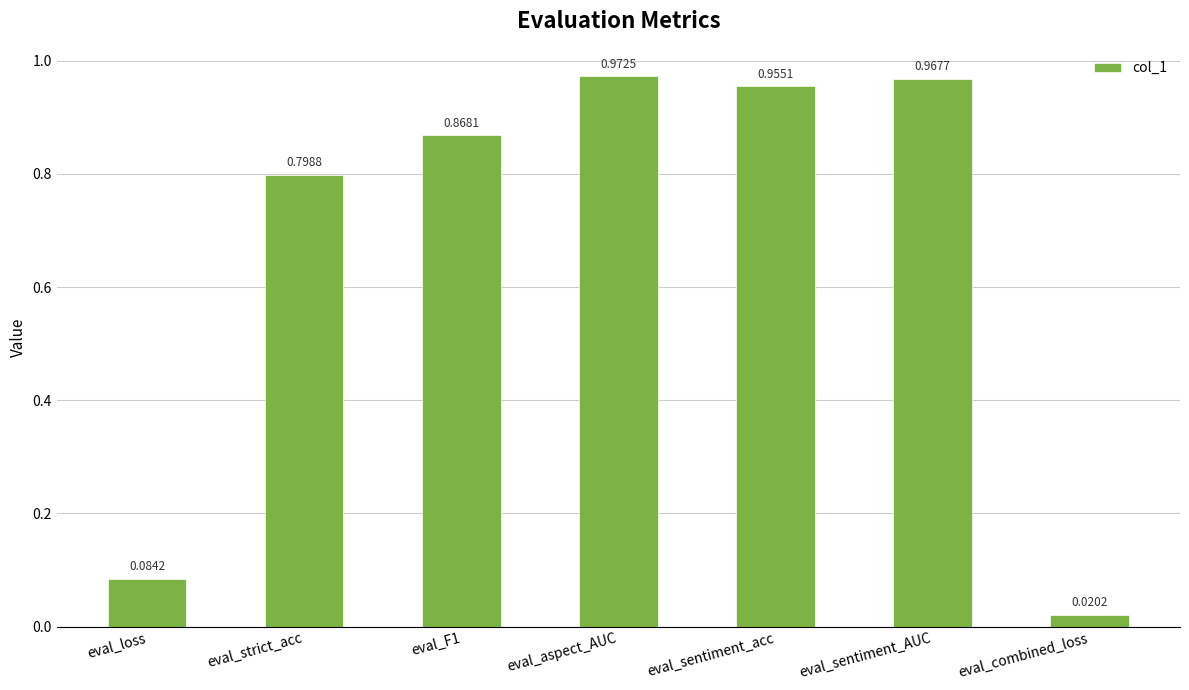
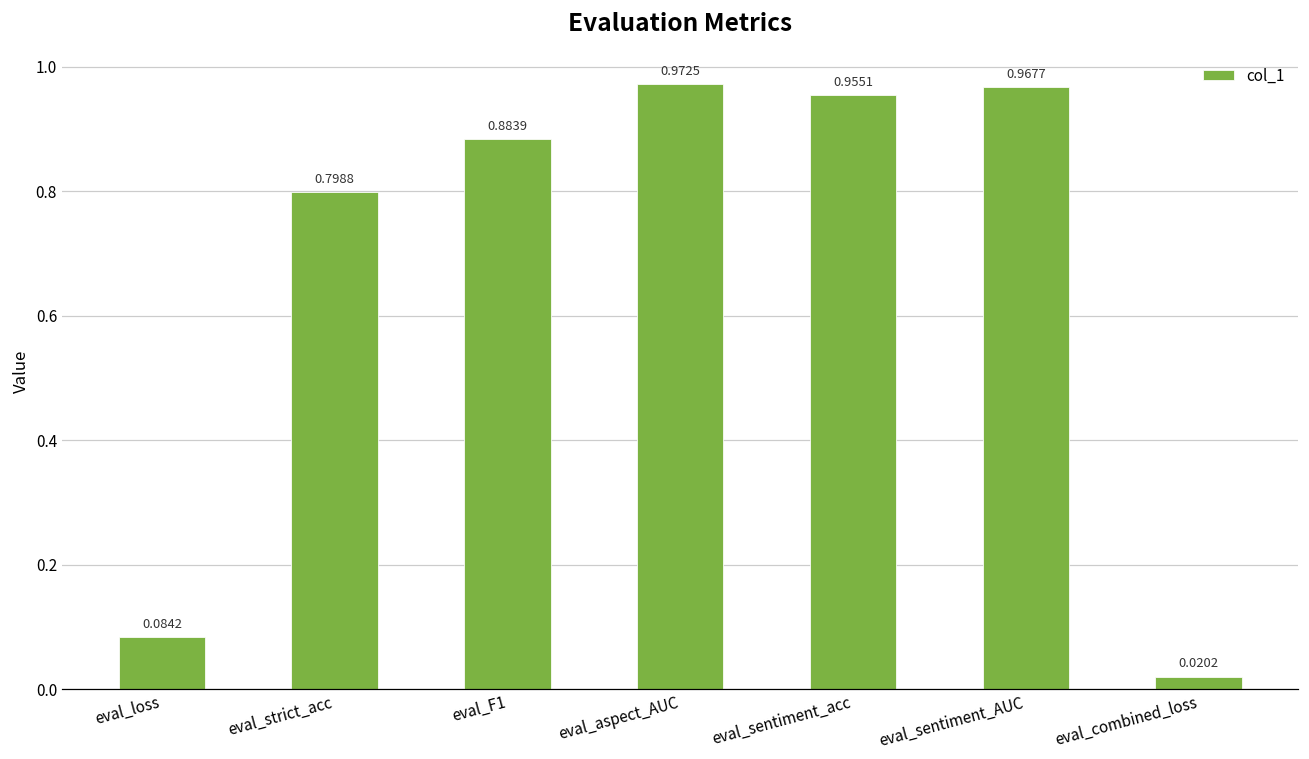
eval_F1: 0.8681 -> 0.8839
